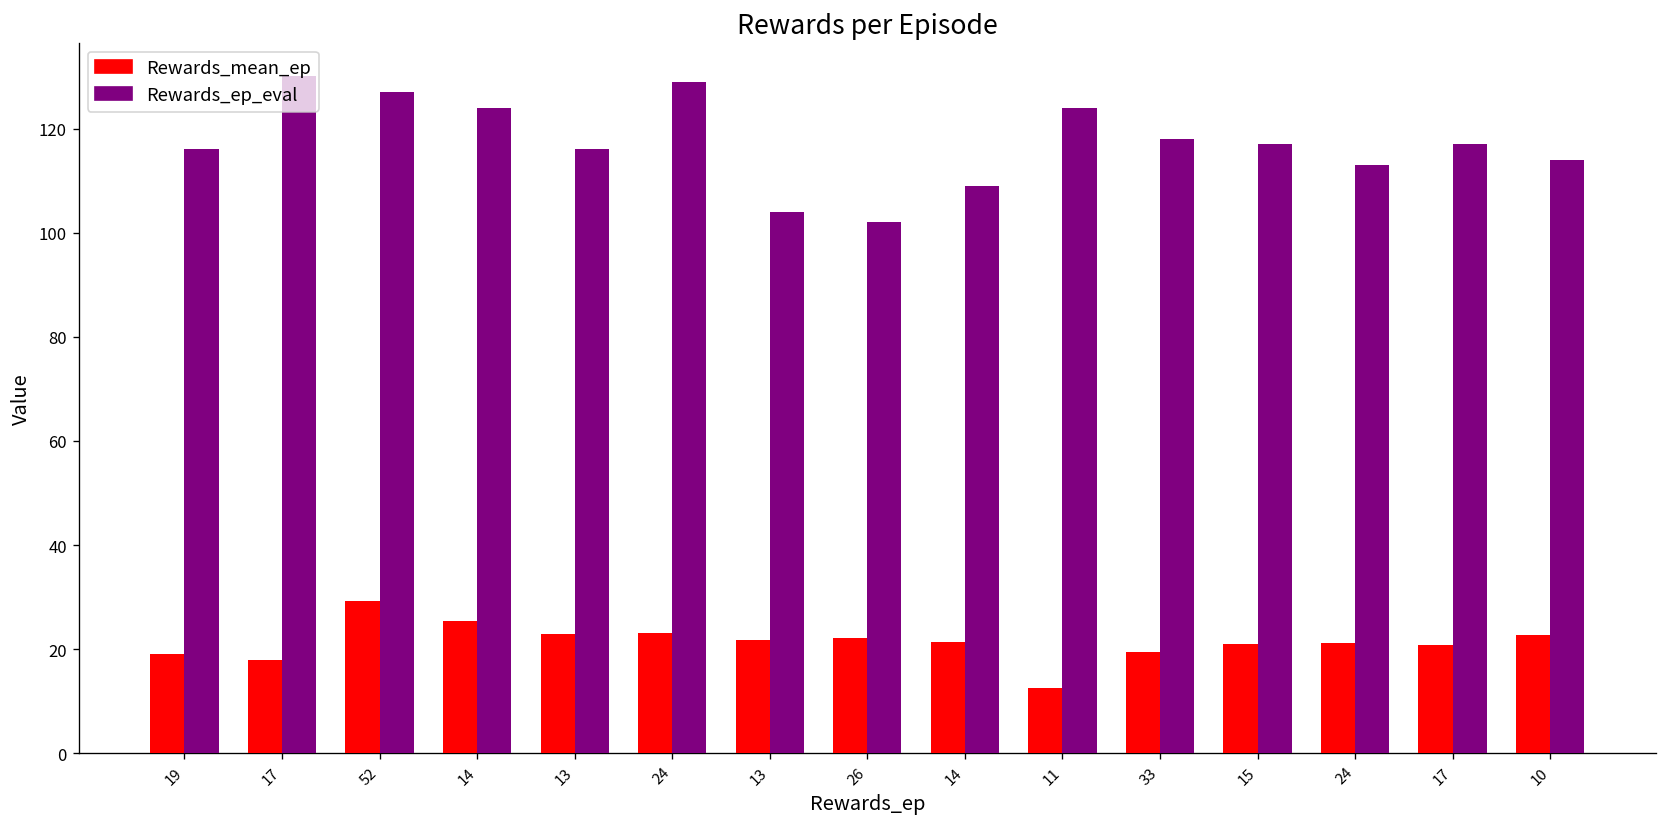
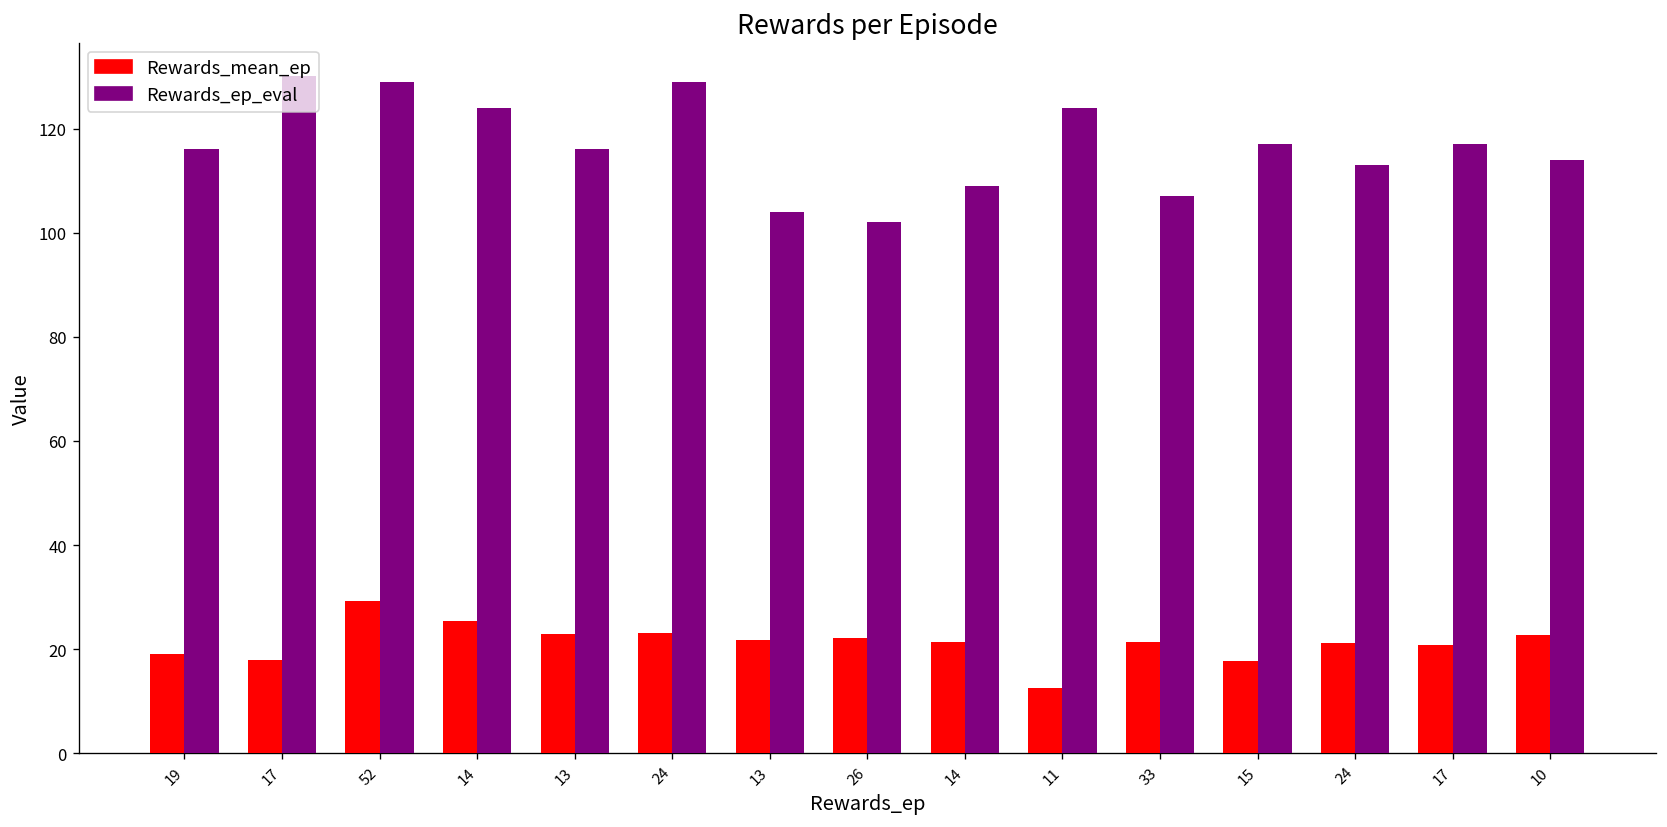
Rewards_ep_eval, 52: 127 -> 129
Rewards_mean_ep, 33: 19 -> 21
Rewards_ep_eval, 33: 118 -> 107
Rewards_mean_ep, 15: 21 -> 18
